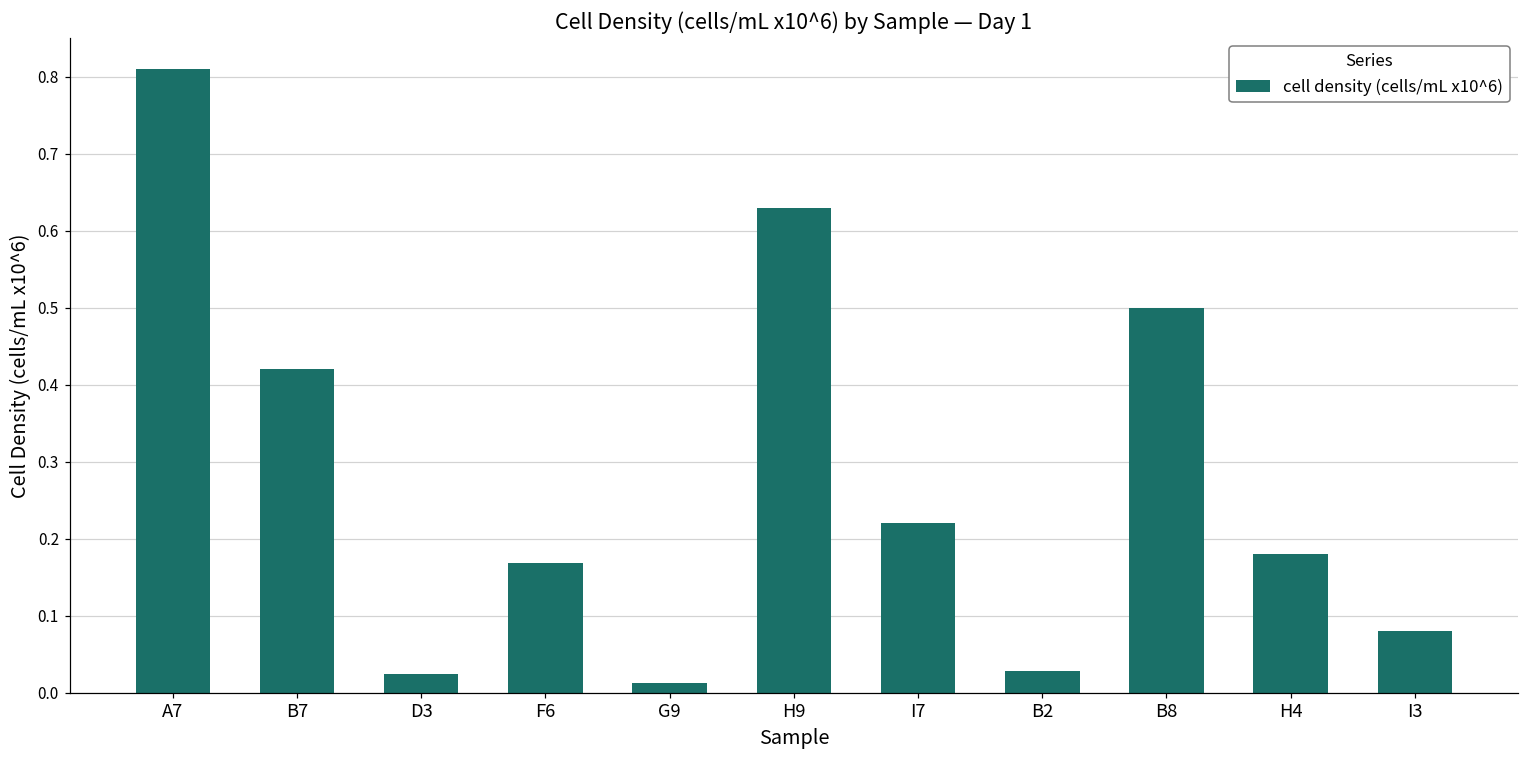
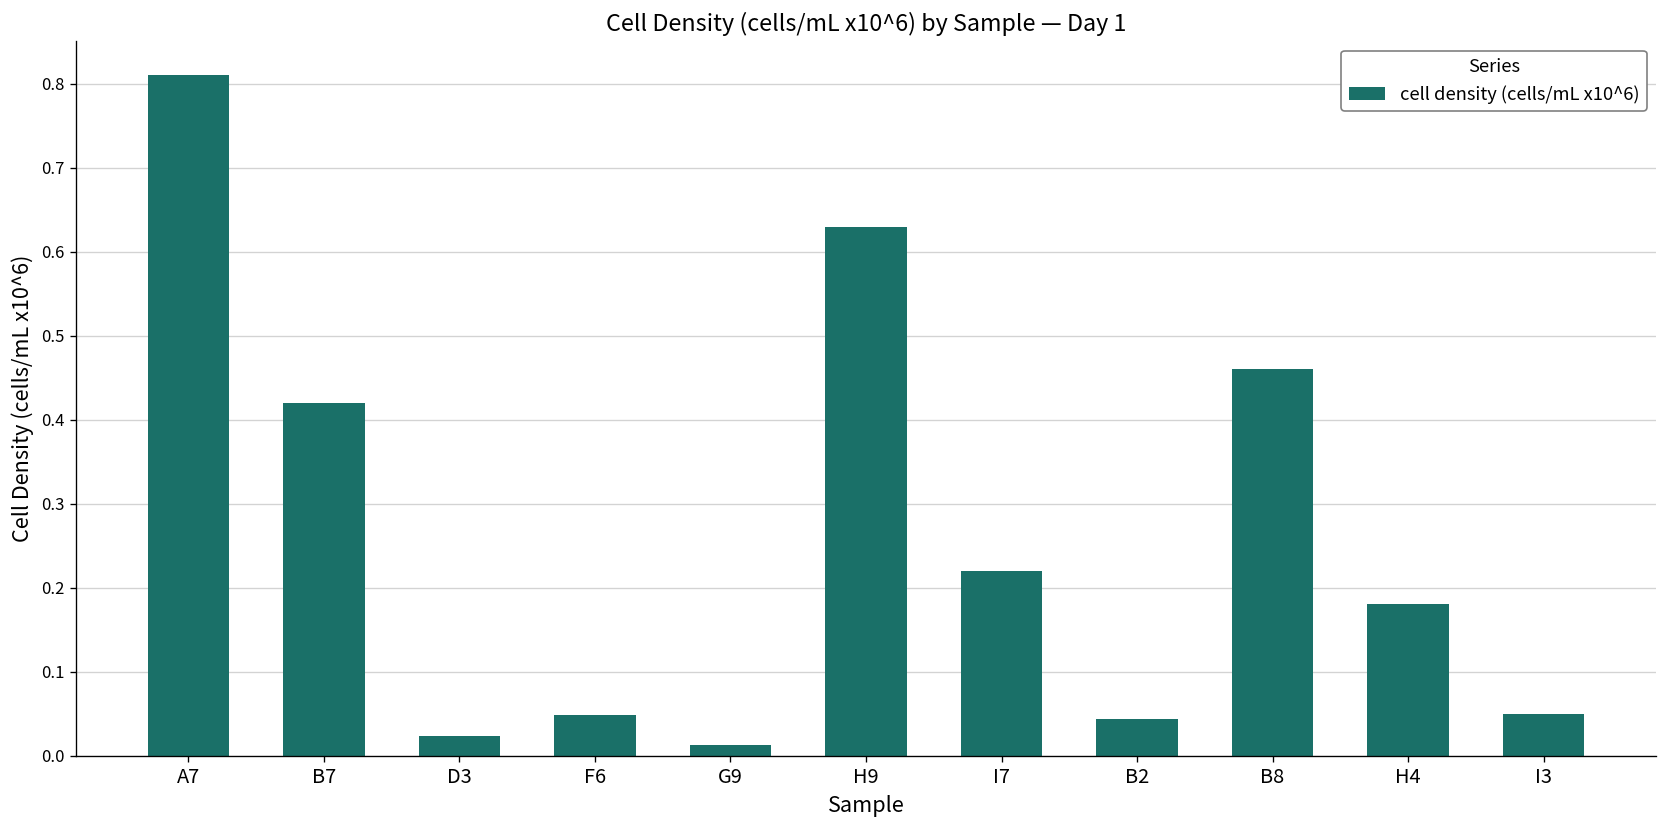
F6: 0.17 -> 0.05
B2: 0.03 -> 0.04
B8: 0.50 -> 0.46
I3: 0.08 -> 0.05
